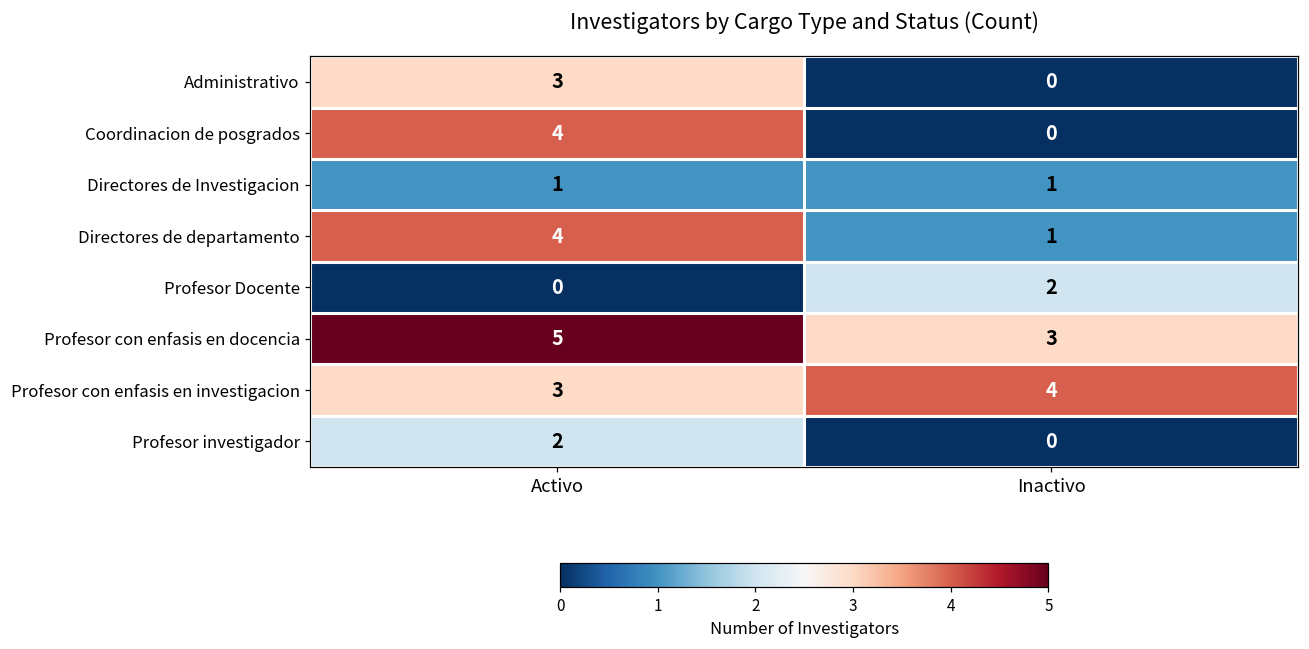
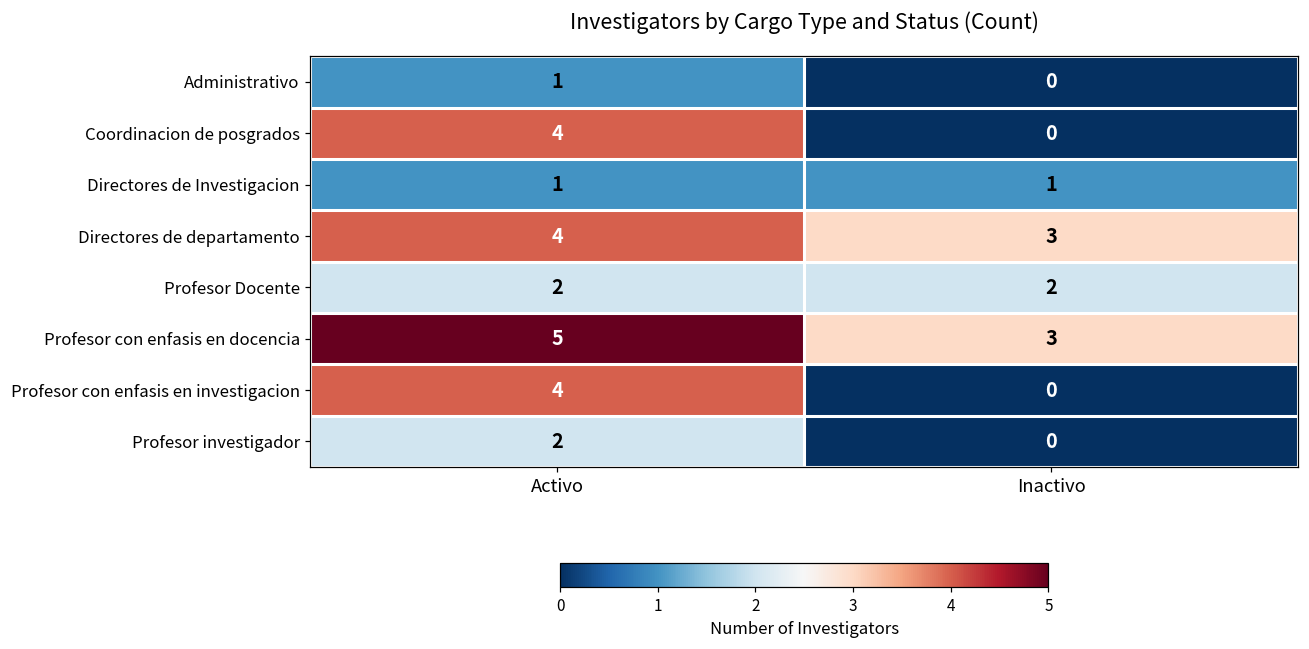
Administrativo, Activo: 3 -> 1
Directores de departamento, Inactivo: 1 -> 3
Profesor Docente, Activo: 0 -> 2
Profesor con enfasis en investigacion, Activo: 3 -> 4
Profesor con enfasis en investigacion, Inactivo: 4 -> 0
